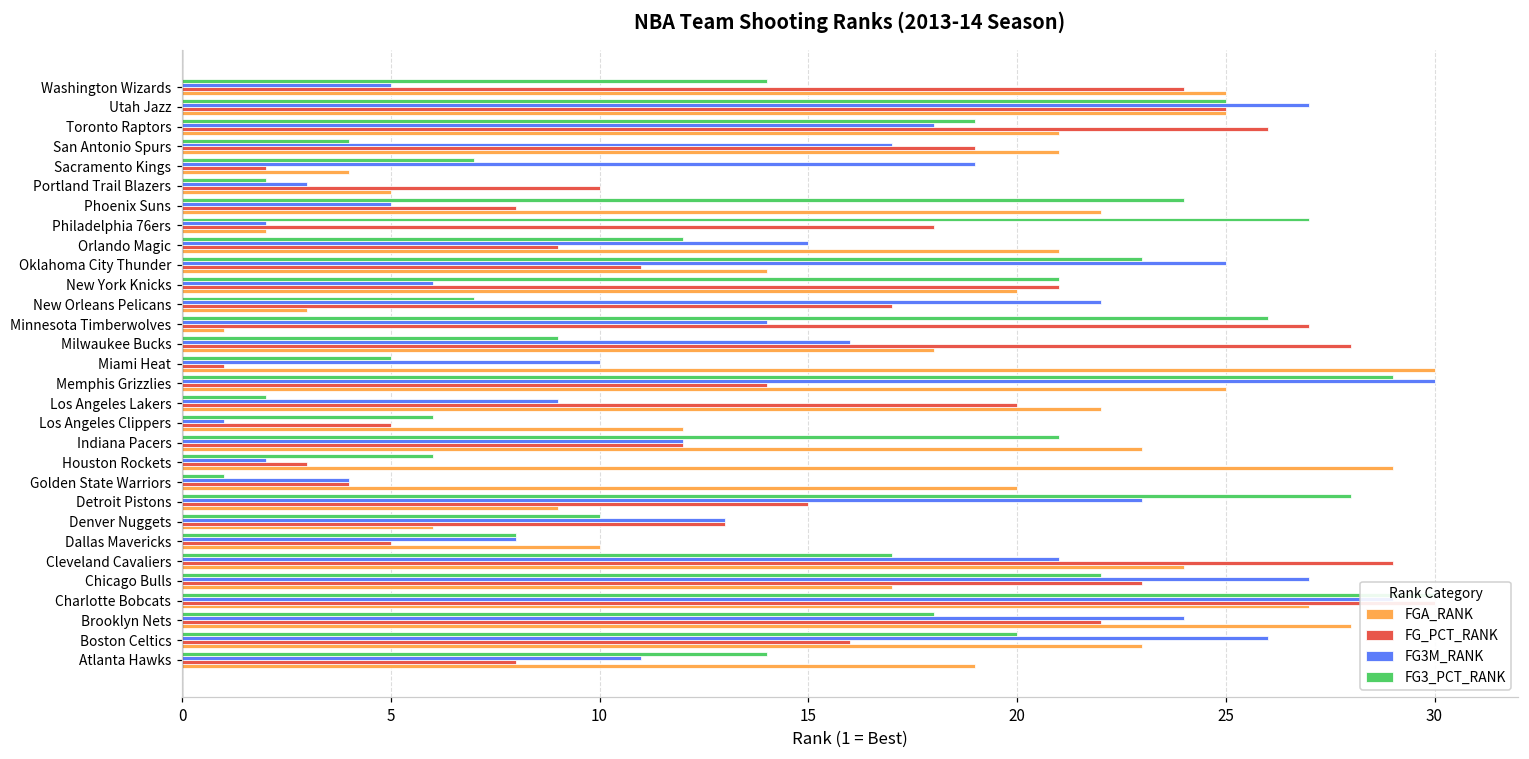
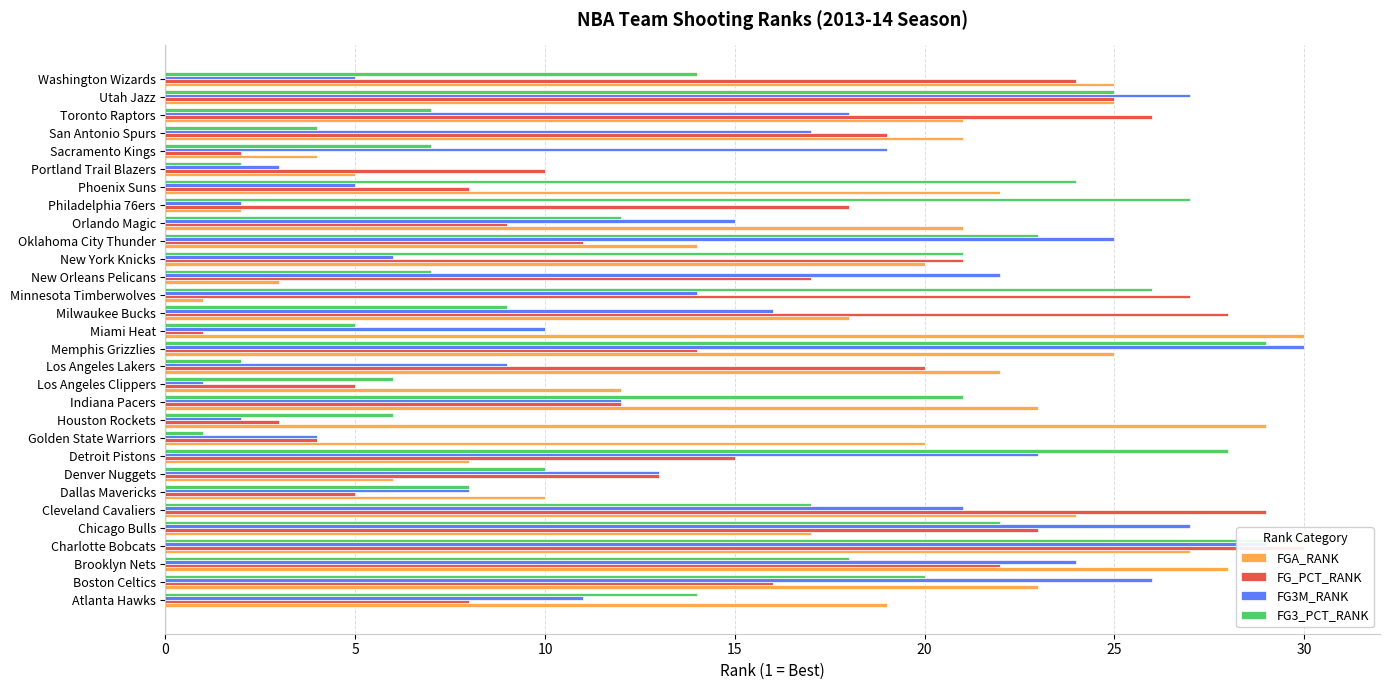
FG3_PCT_RANK, Toronto Raptors: 19 -> 7
FGA_RANK, Detroit Pistons: 9 -> 8
